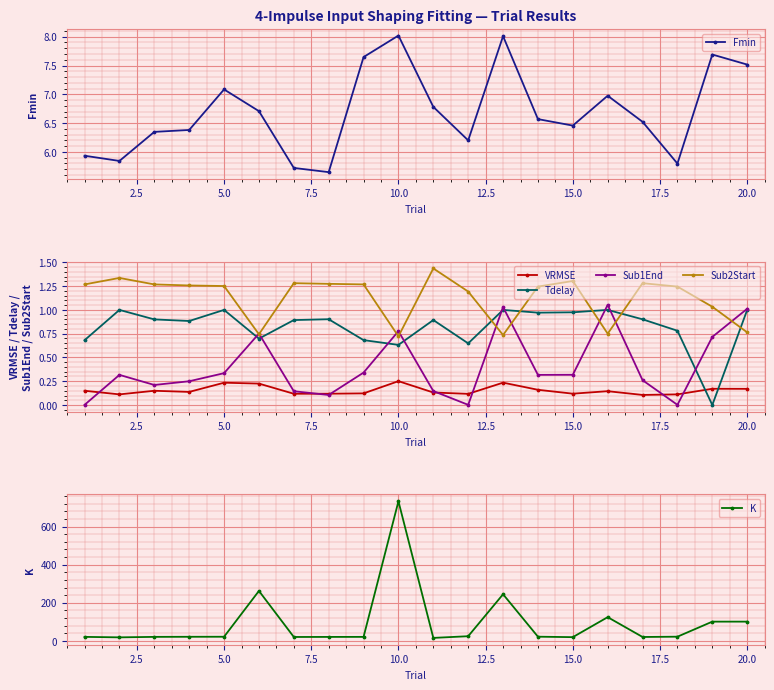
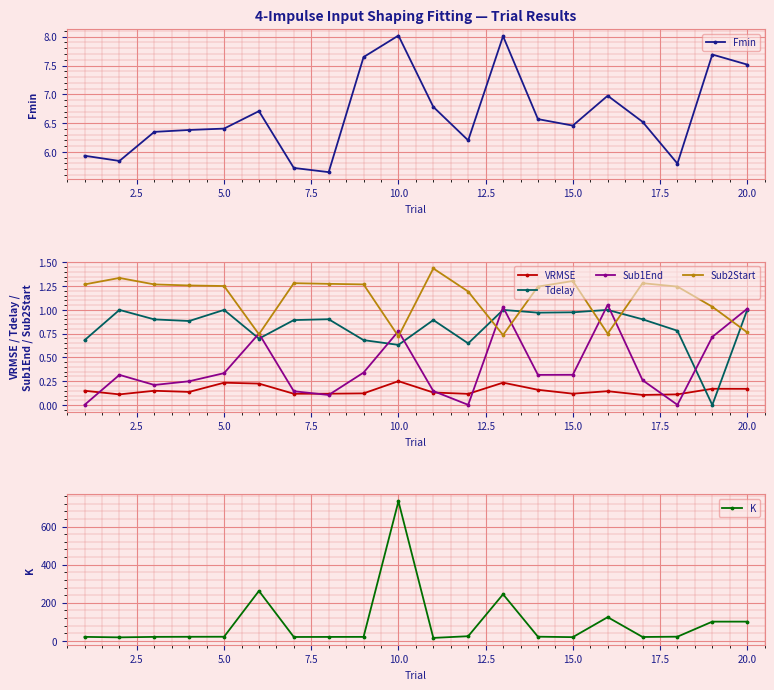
4-Impulse Input Shaping Fitting — Trial Results, 5.0: 7.1 -> 6.4
